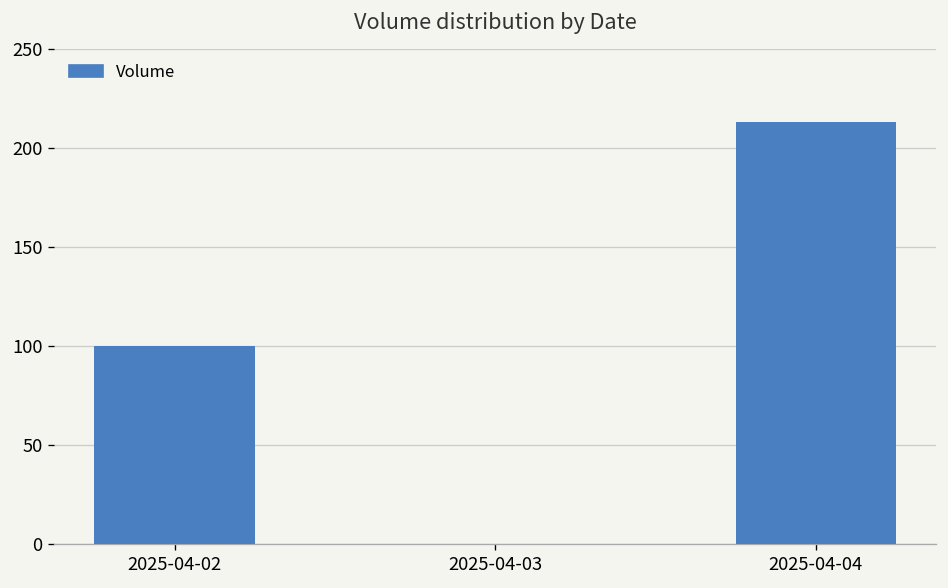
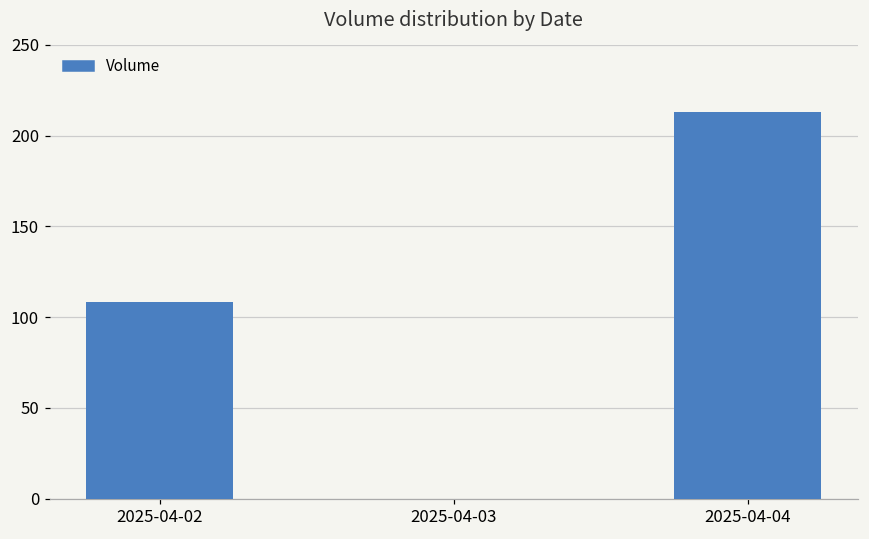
2025-04-02: 100 -> 108
